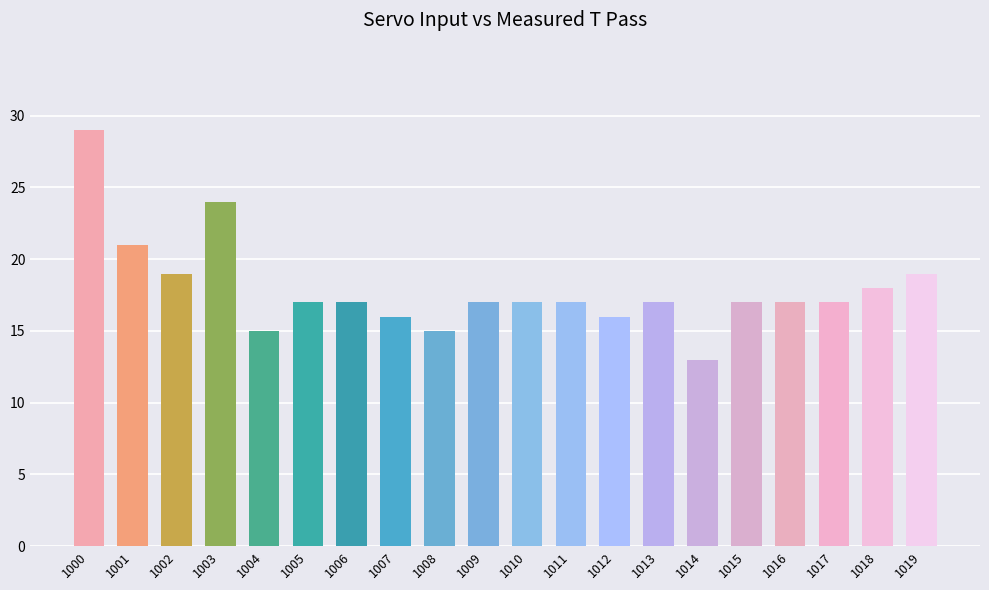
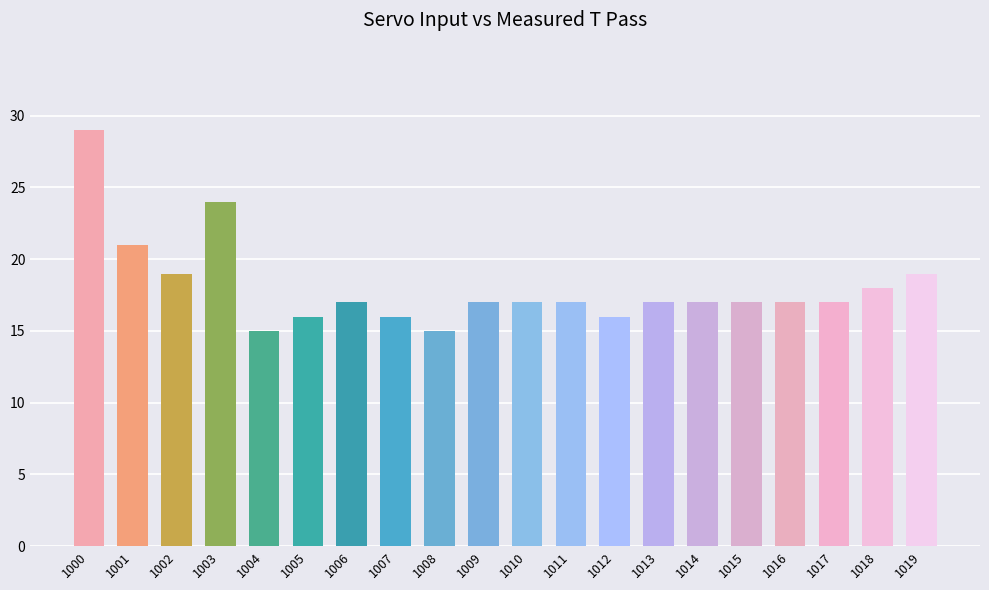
1005: 17 -> 16
1014: 13 -> 17
